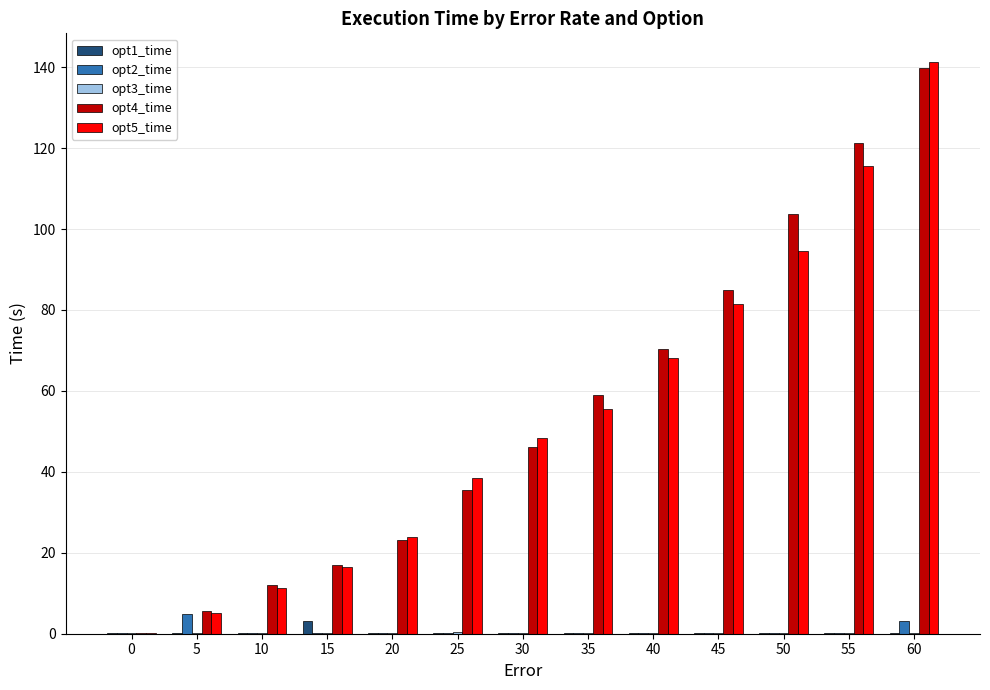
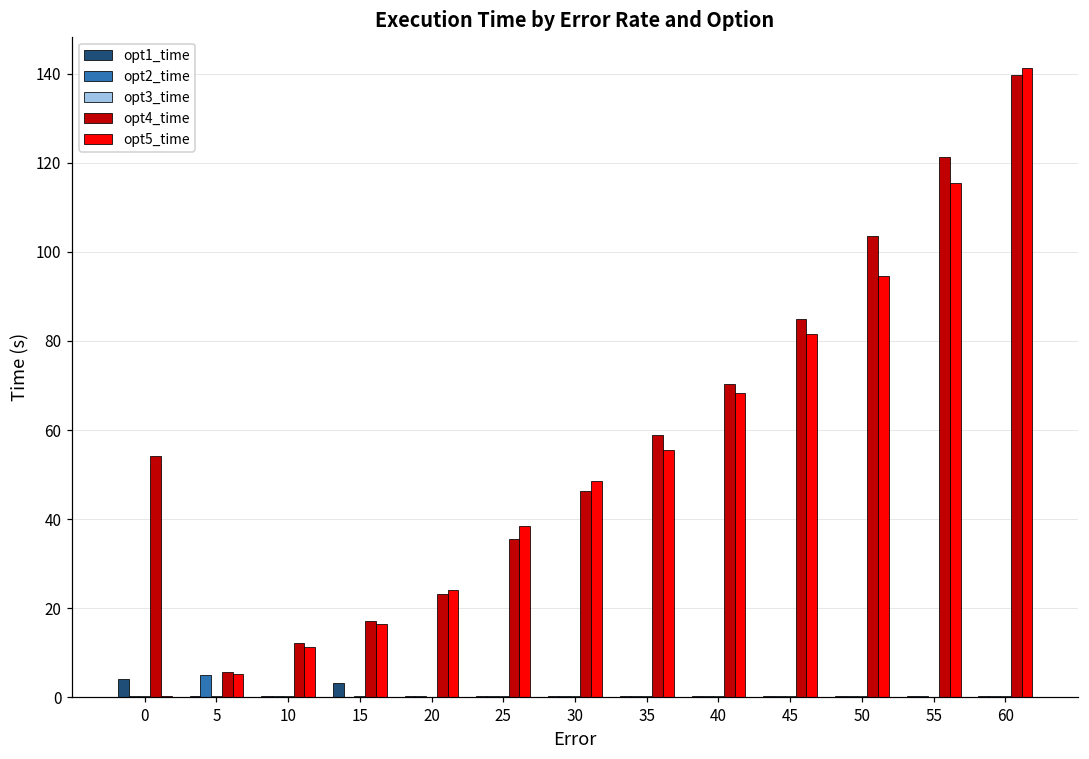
opt1_time, 0: 0 -> 4
opt4_time, 0: 0 -> 54
opt2_time, 60: 3 -> 0
